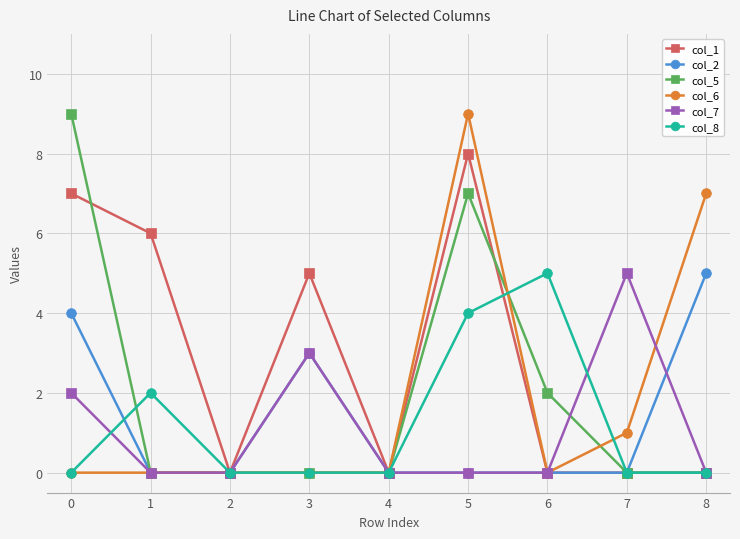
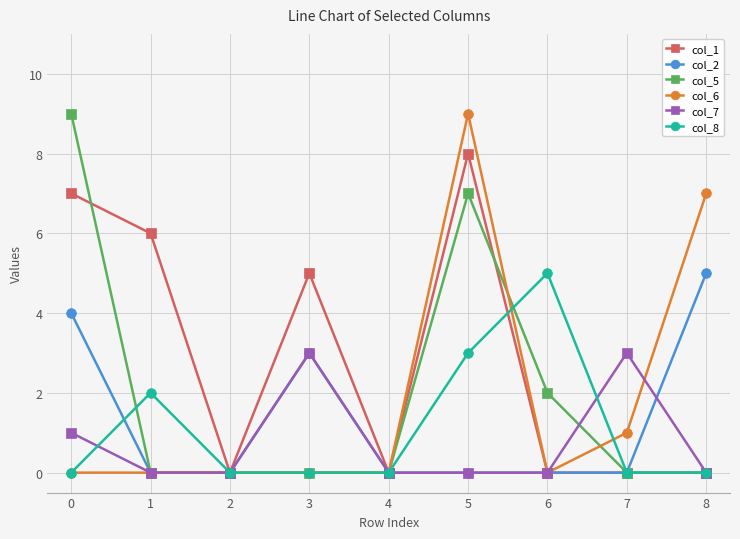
col_7, 0: 2 -> 1
col_8, 5: 4 -> 3
col_7, 7: 5 -> 3
